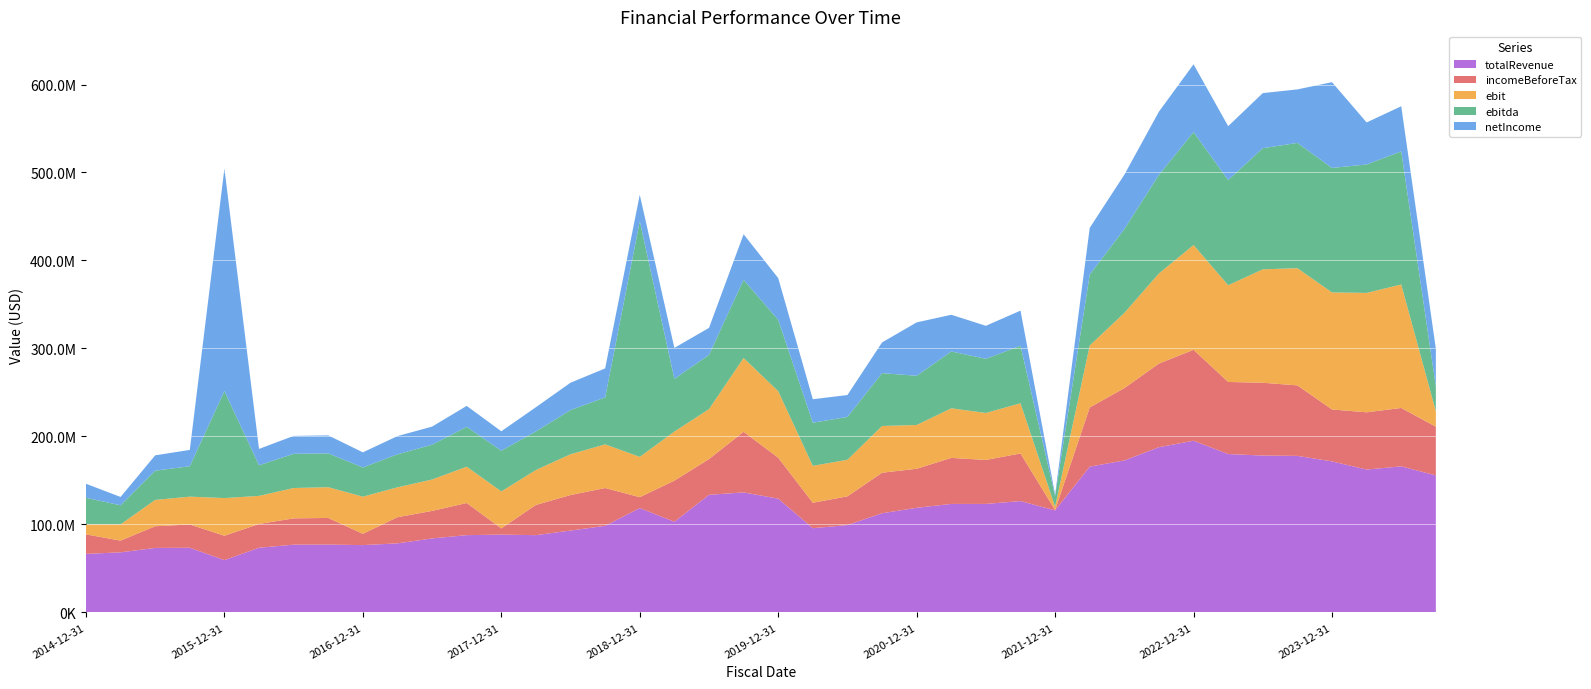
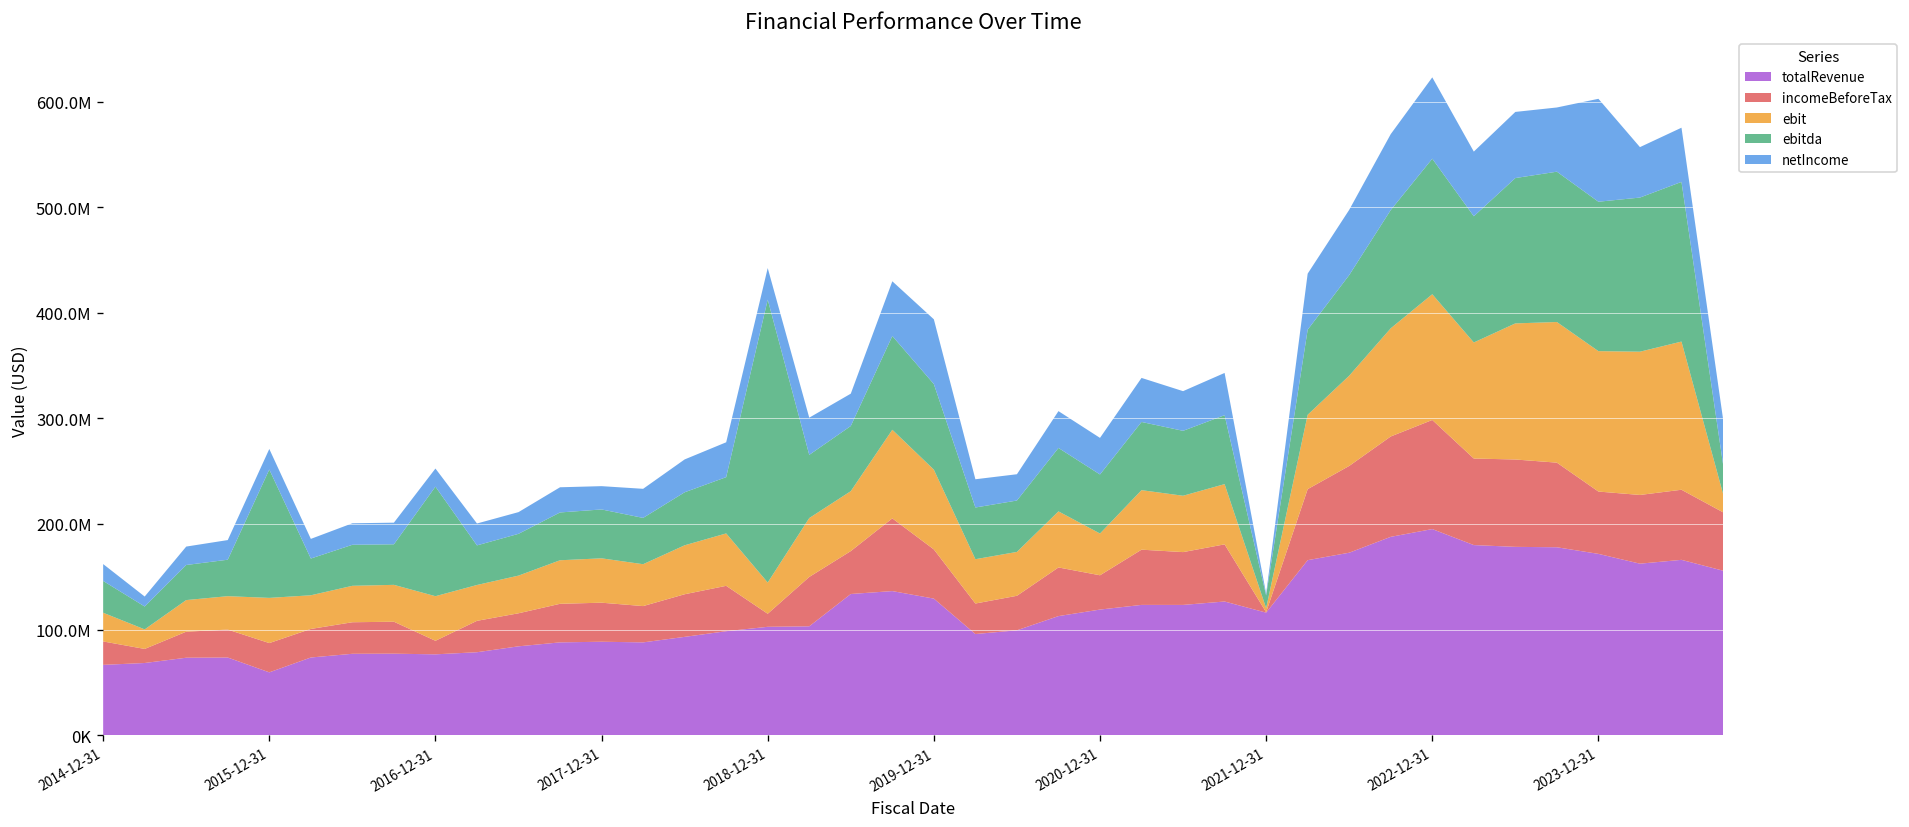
ebit, 2014-12-31: 10000000 -> 30000000
netIncome, 2015-12-31: 250000000 -> 20000000
ebitda, 2016-12-31: 30000000 -> 100000000
incomeBeforeTax, 2017-12-31: 10000000 -> 40000000
totalRevenue, 2018-12-31: 120000000 -> 100000000
ebit, 2018-12-31: 50000000 -> 30000000
netIncome, 2019-12-31: 50000000 -> 60000000
incomeBeforeTax, 2020-12-31: 40000000 -> 30000000
ebit, 2020-12-31: 50000000 -> 40000000
netIncome, 2020-12-31: 60000000 -> 30000000
